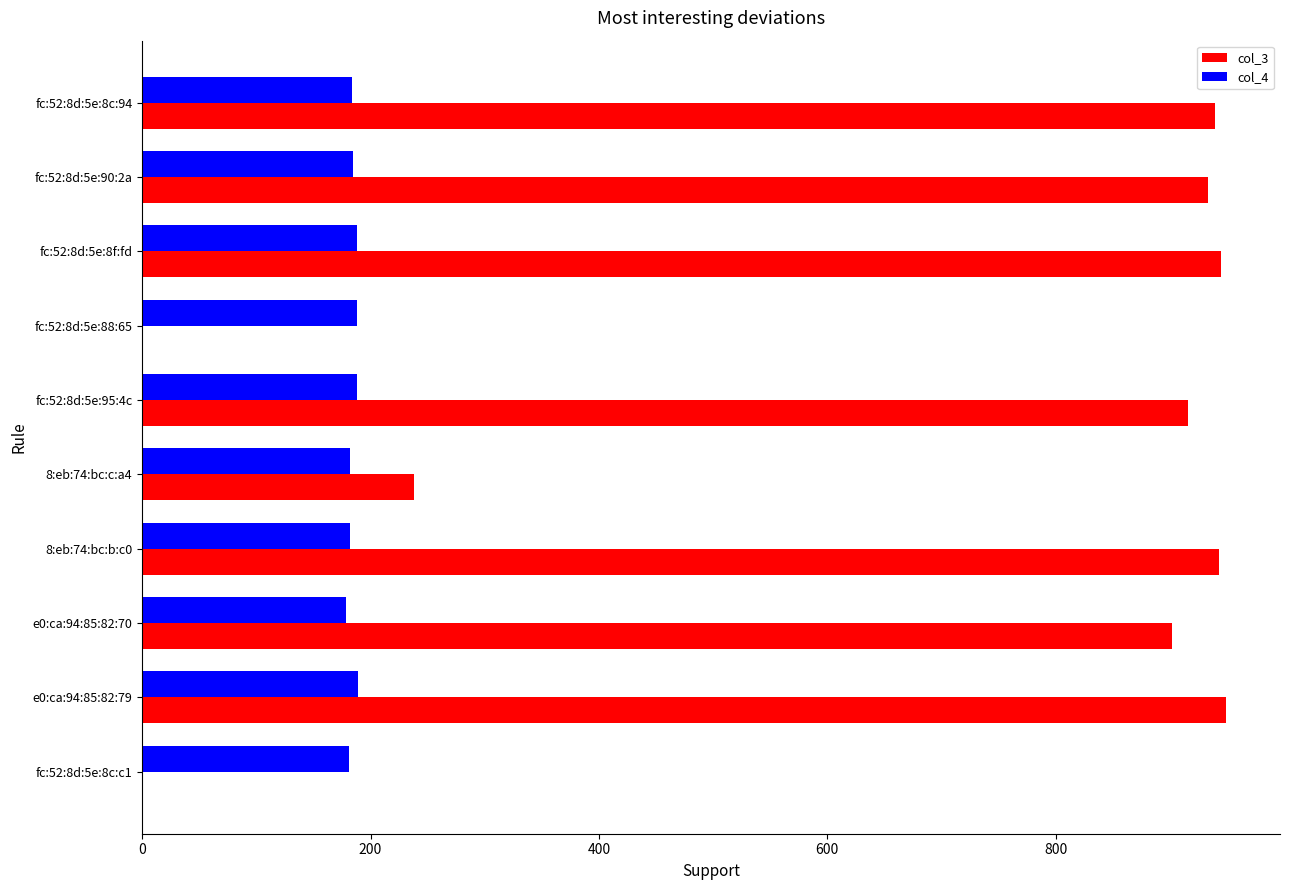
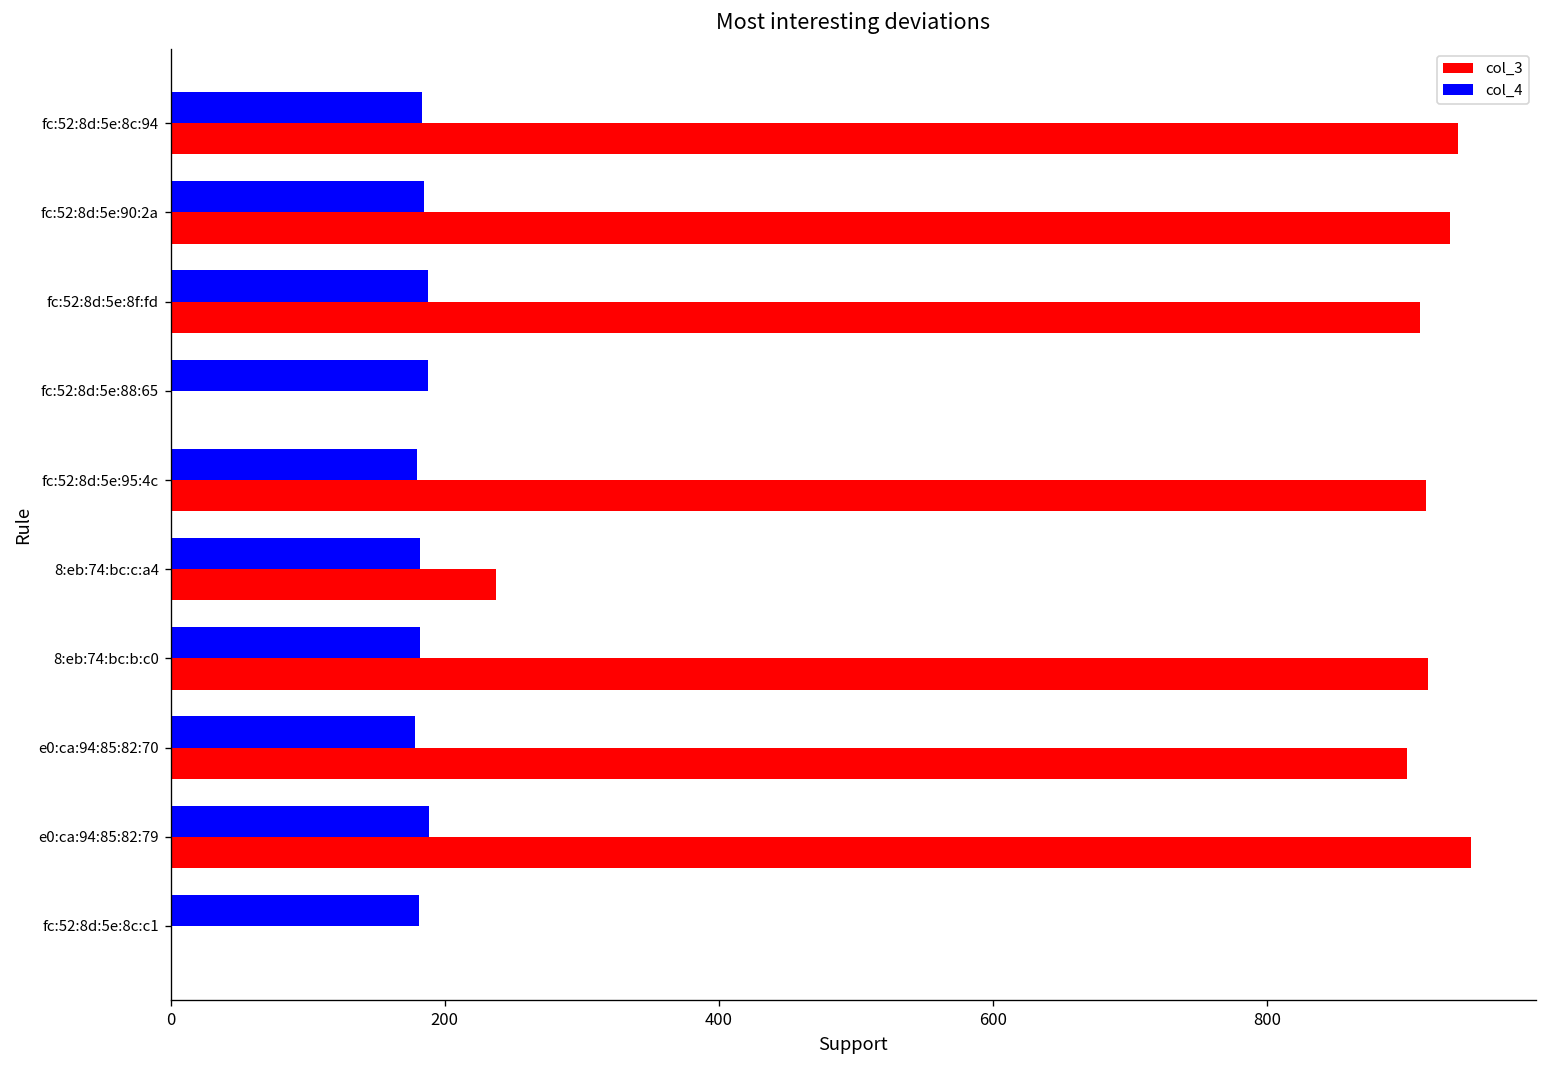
col_3, fc:52:8d:5e:8f:fd: 945 -> 912
col_4, fc:52:8d:5e:95:4c: 188 -> 180
col_3, 8:eb:74:bc:b:c0: 943 -> 918
